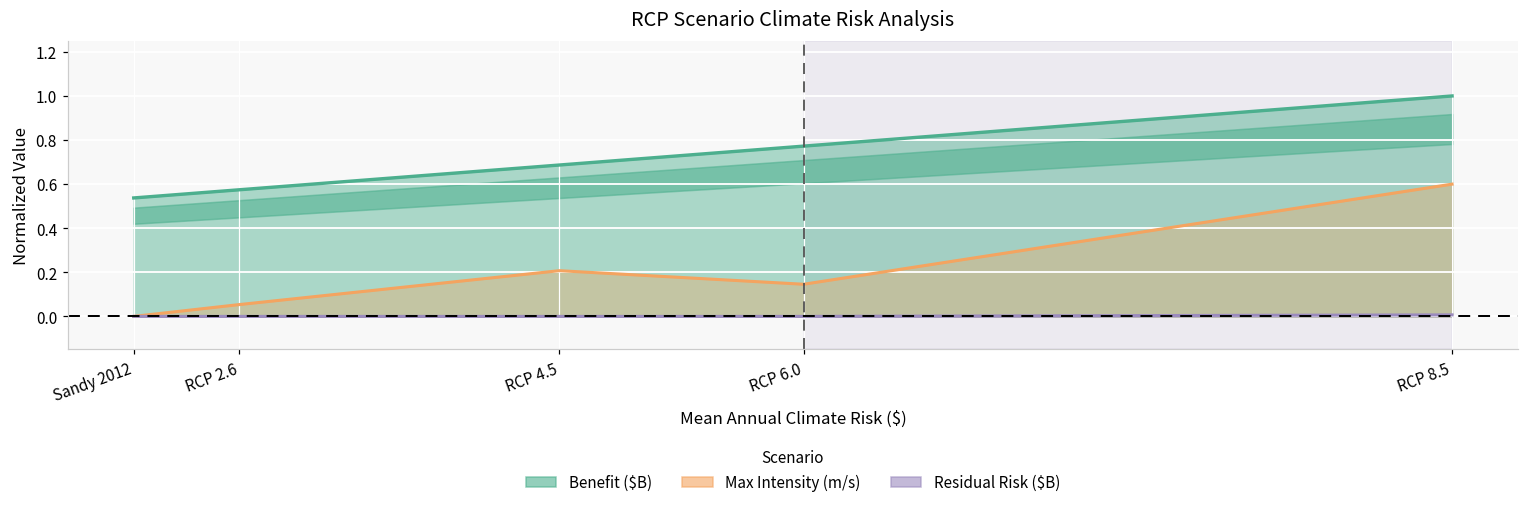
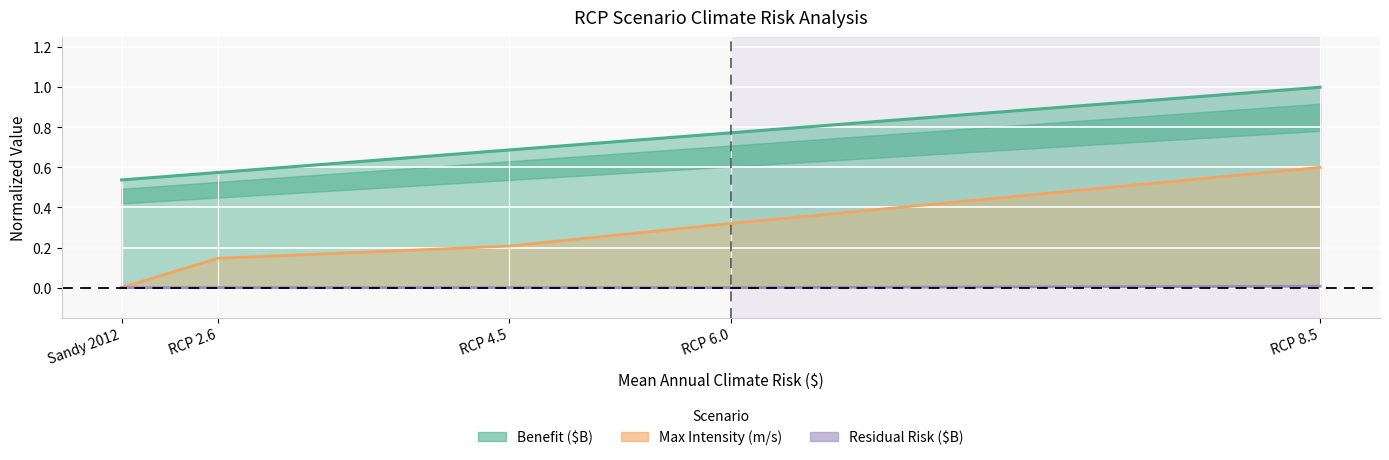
Max Intensity (m/s), RCP 2.6: 0.05 -> 0.15
Max Intensity (m/s), RCP 6.0: 0.15 -> 0.32
